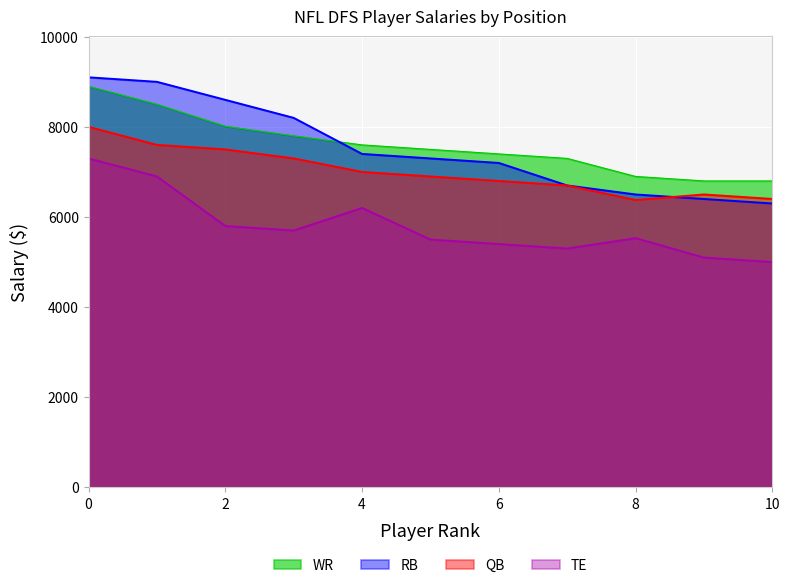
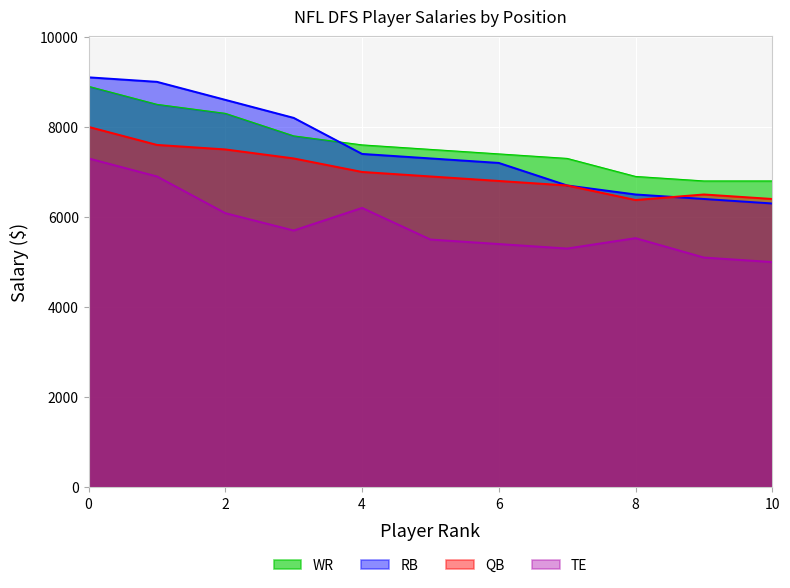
WR, 2: 8000 -> 8300
TE, 2: 5800 -> 6100
